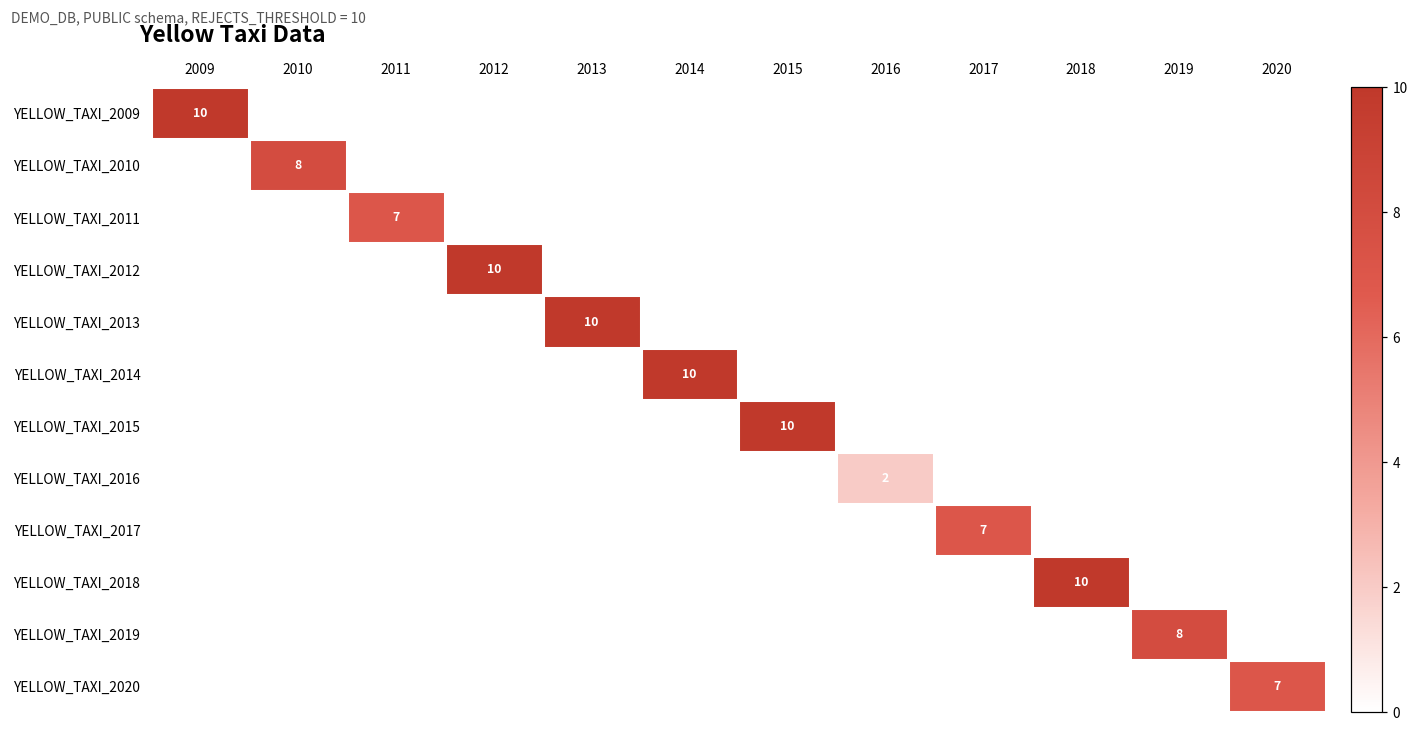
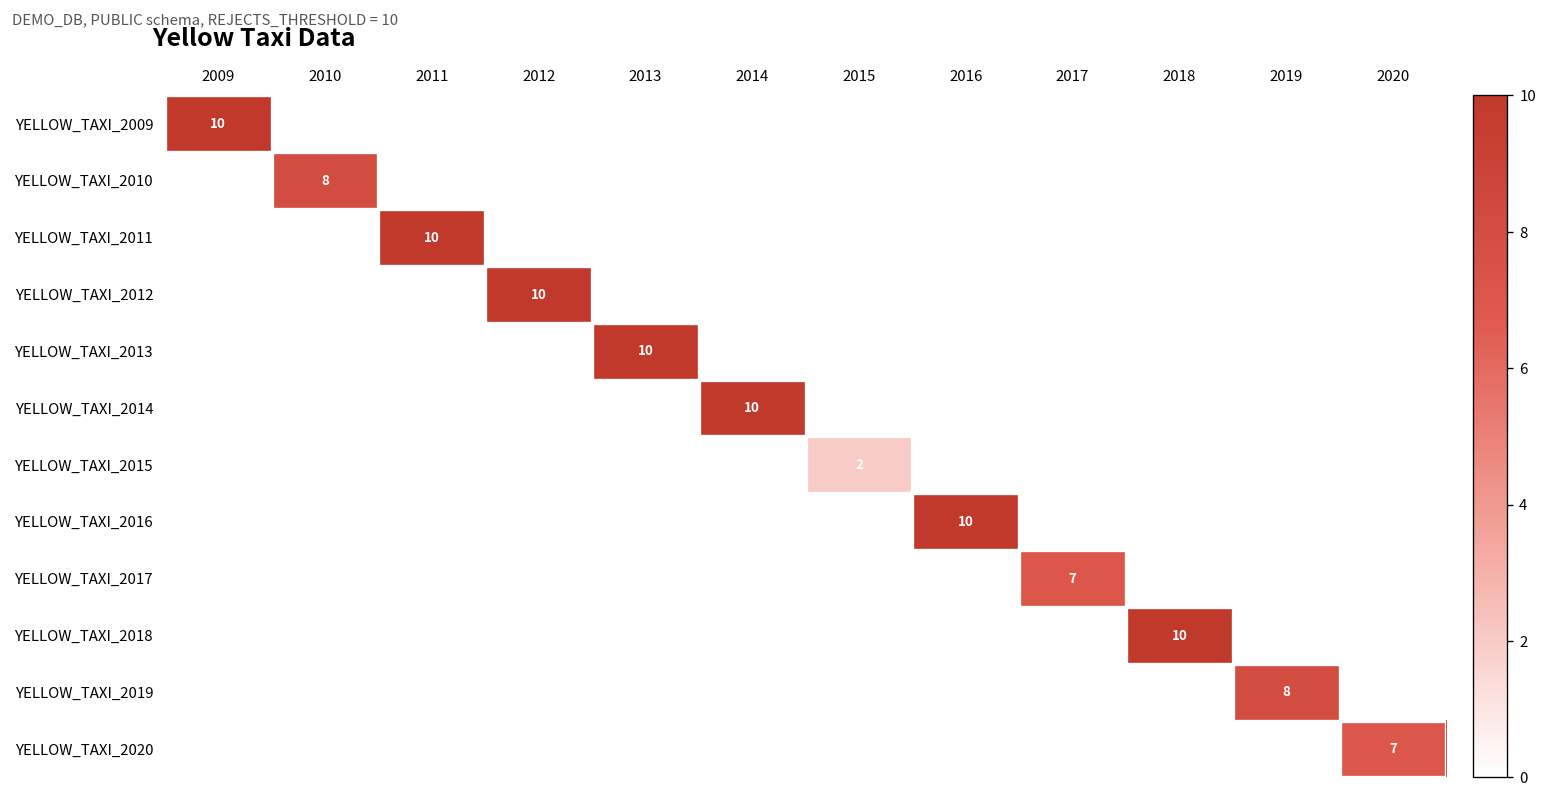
YELLOW_TAXI_2011, 2011: 7 -> 10
YELLOW_TAXI_2015, 2015: 10 -> 2
YELLOW_TAXI_2016, 2016: 2 -> 10
